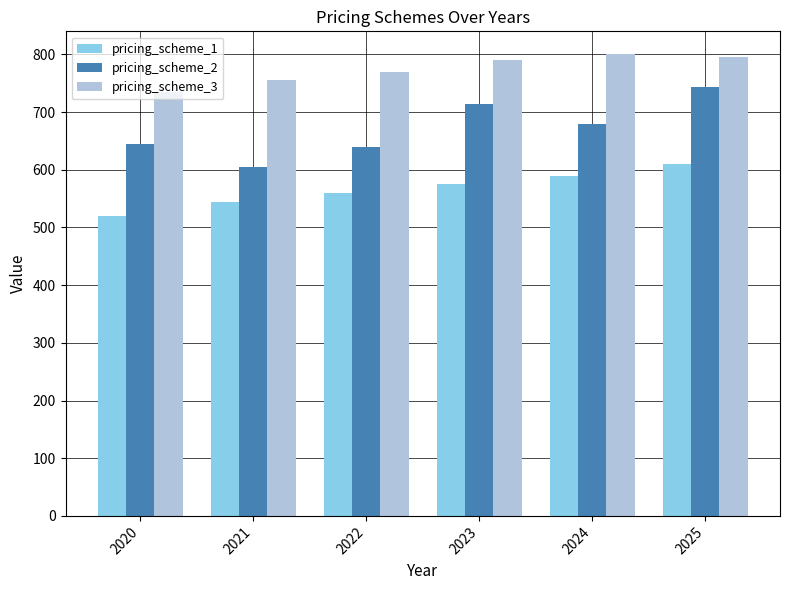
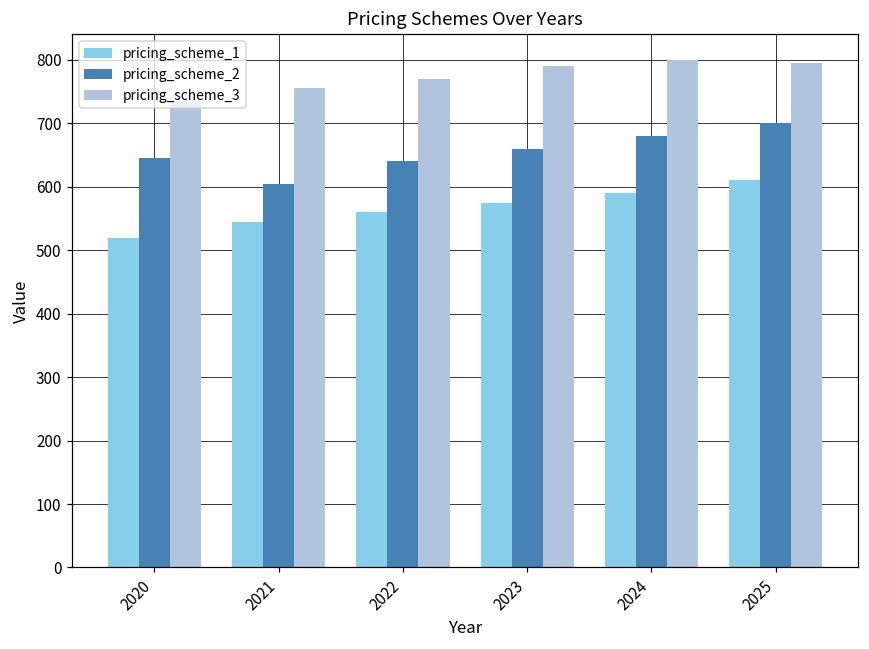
pricing_scheme_2, 2023: 710 -> 660
pricing_scheme_2, 2025: 740 -> 700
